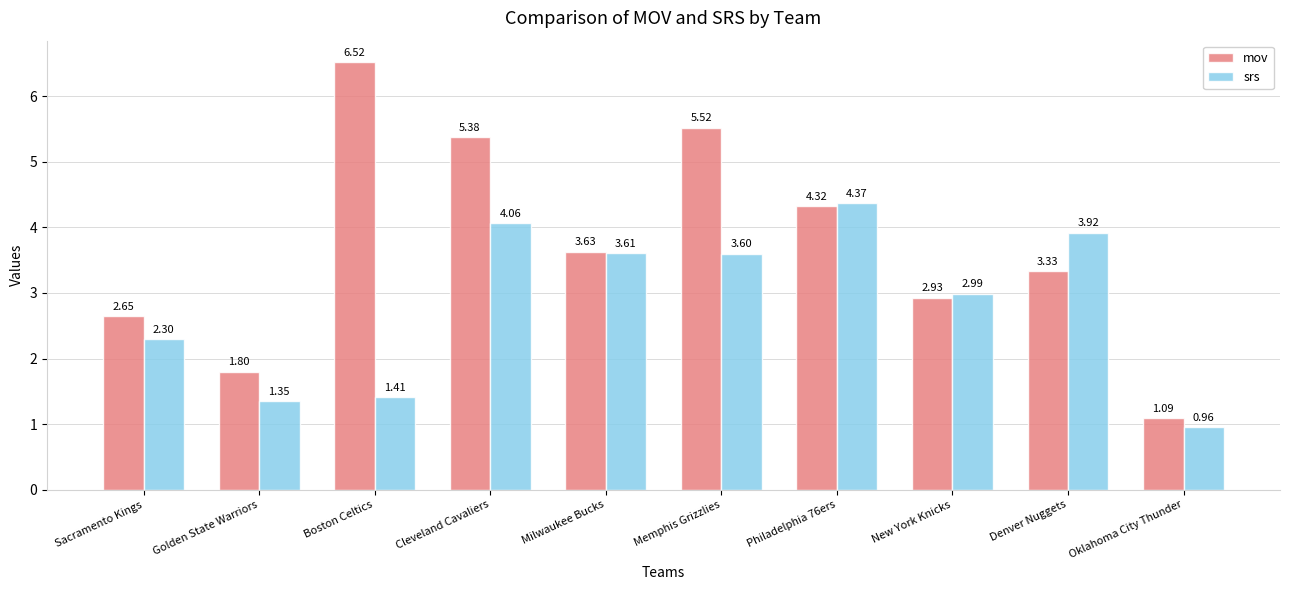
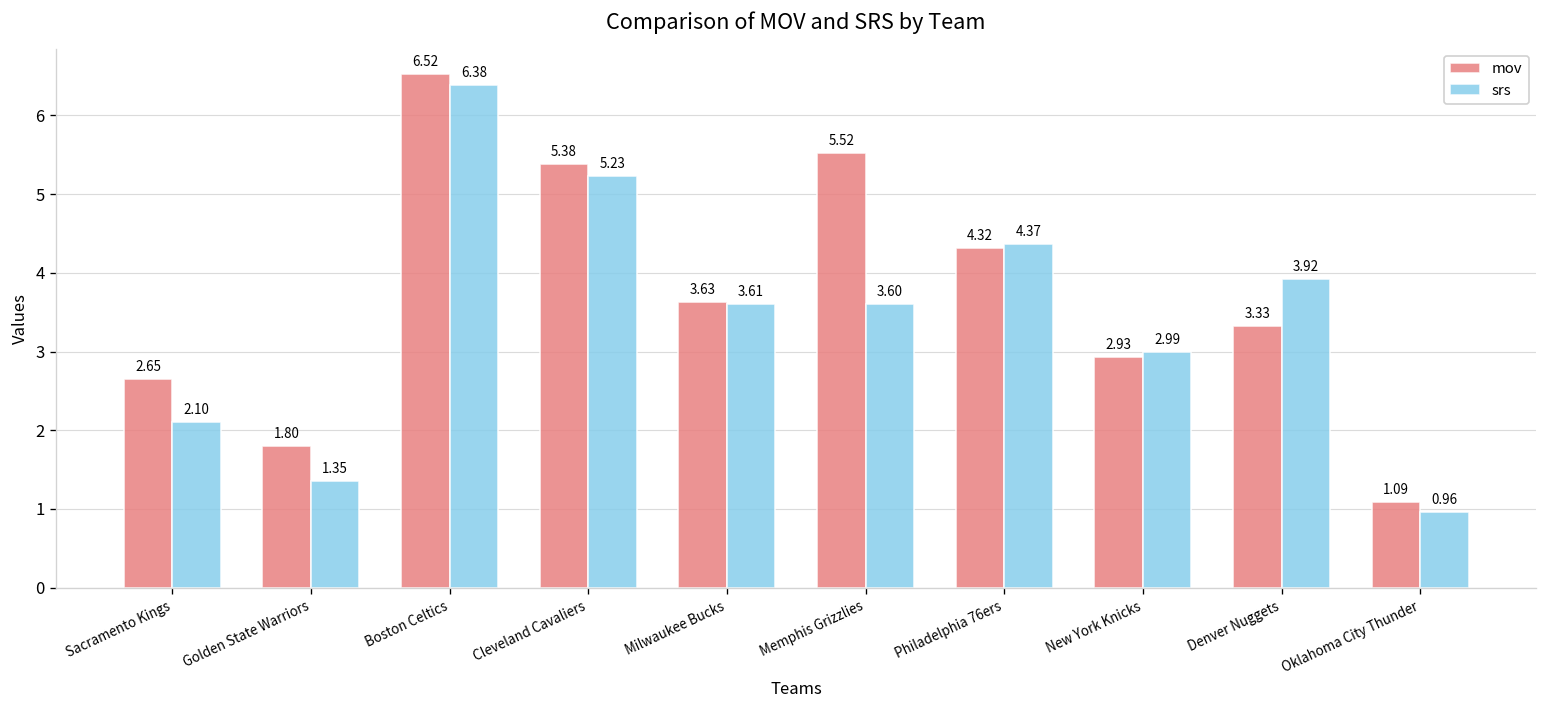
srs, Sacramento Kings: 2.30 -> 2.10
srs, Boston Celtics: 1.41 -> 6.38
srs, Cleveland Cavaliers: 4.06 -> 5.23
